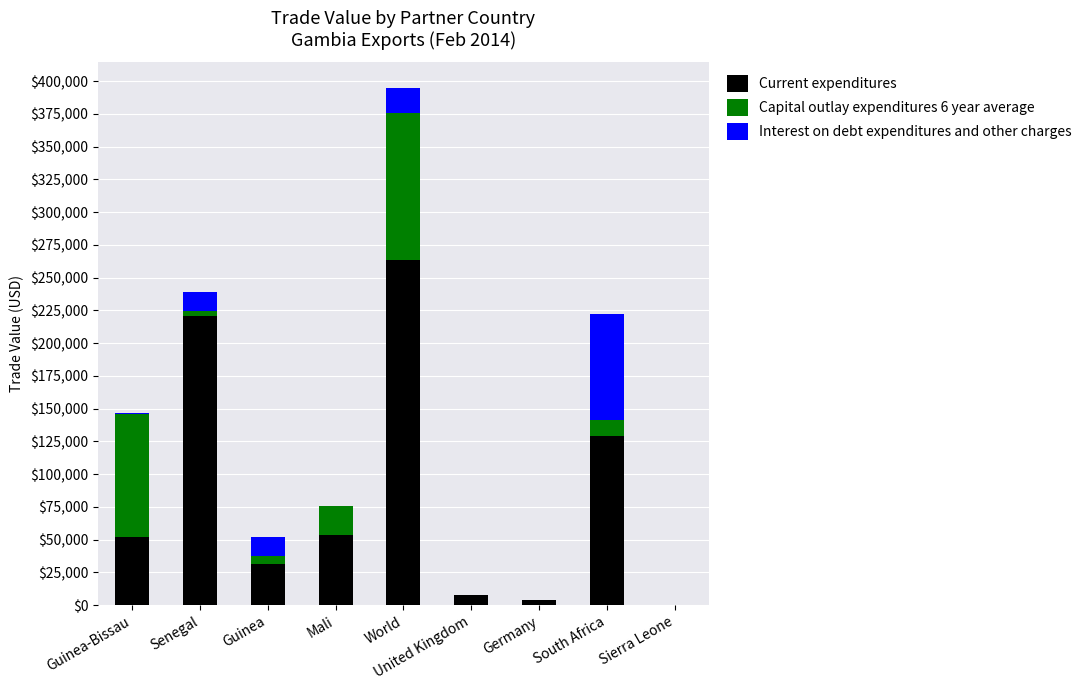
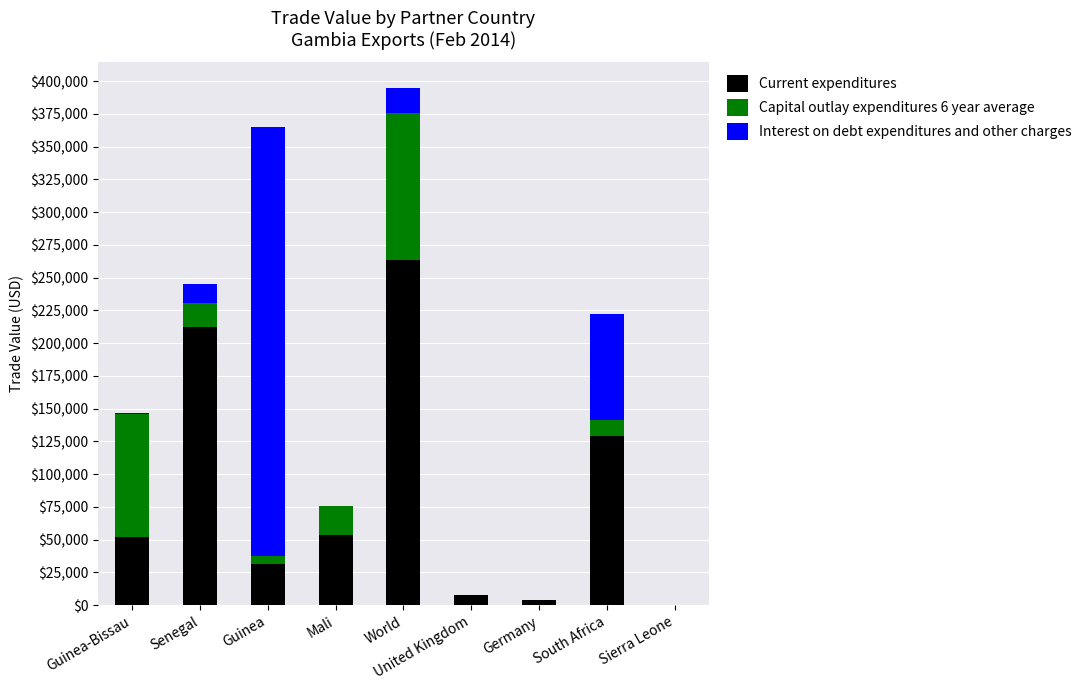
Current expenditures, Senegal: $221,000 -> $212,000
Capital outlay expenditures 6 year average, Senegal: $4,000 -> $18,000
Interest on debt expenditures and other charges, Guinea: $14,000 -> $327,000
